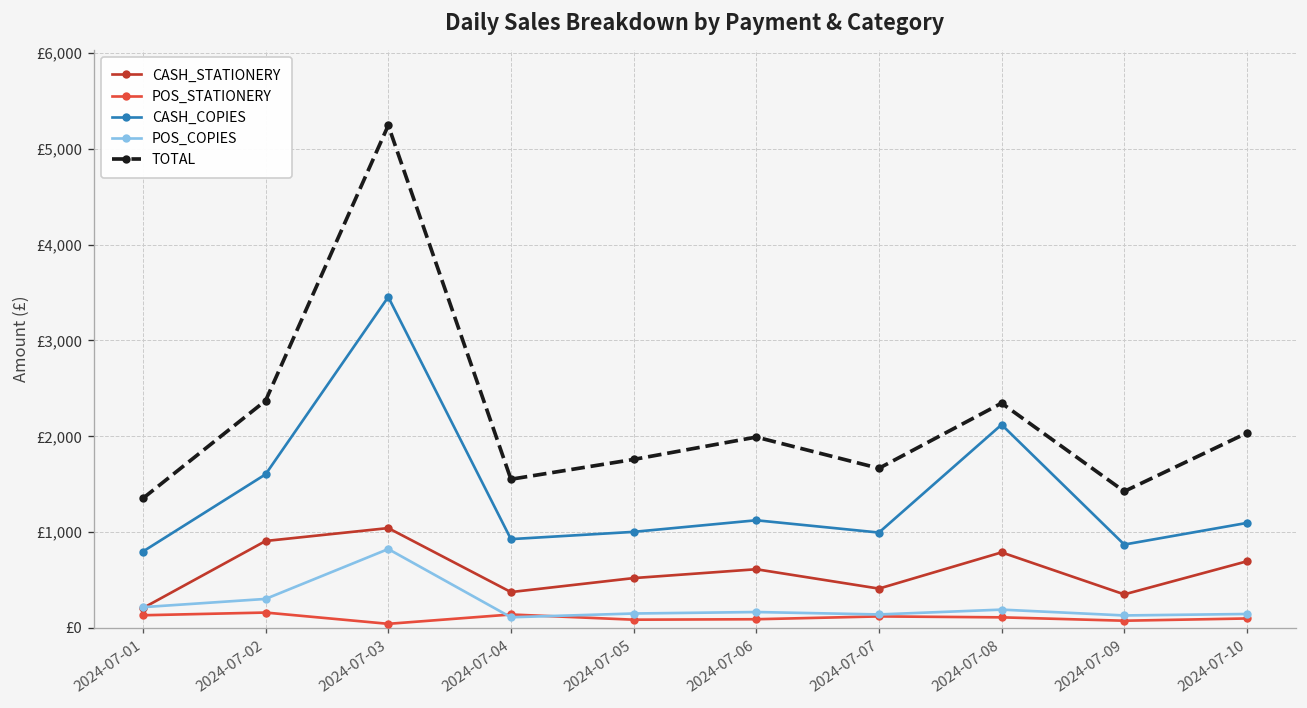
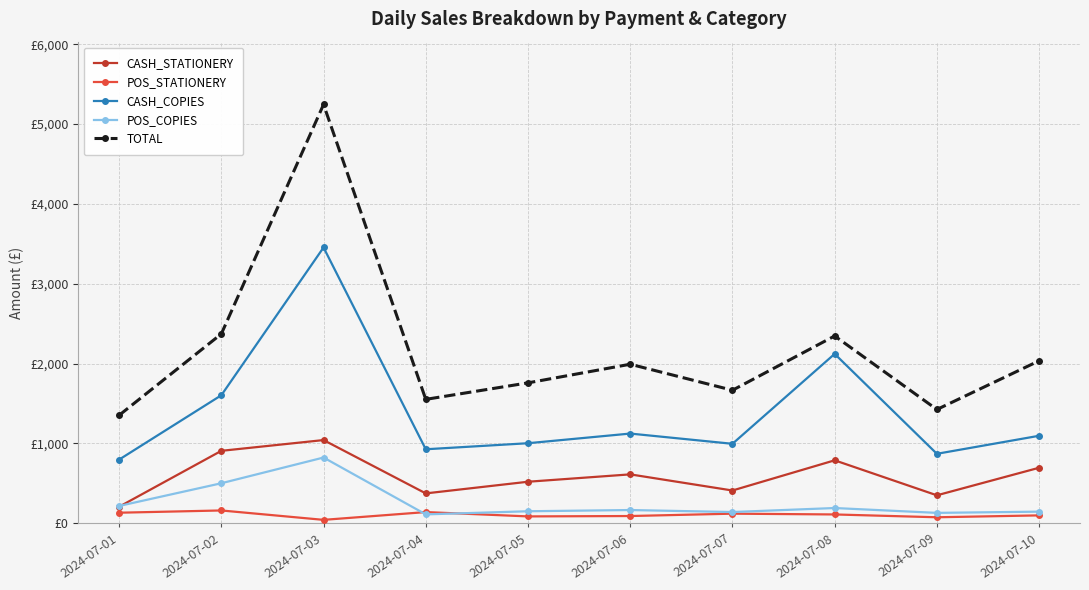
POS_COPIES, 2024-07-02: £300 -> £500
